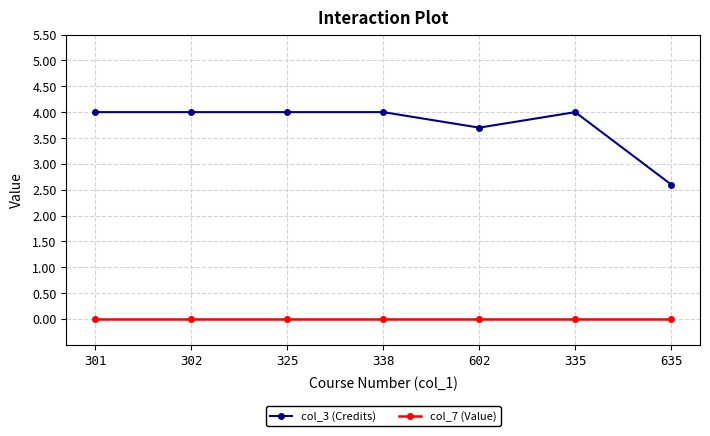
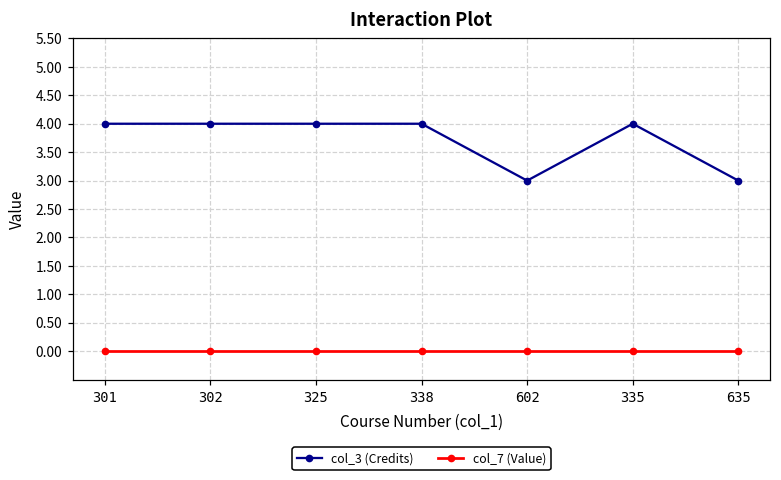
col_3 (Credits), 602: 3.7 -> 3.0
col_3 (Credits), 635: 2.6 -> 3.0
